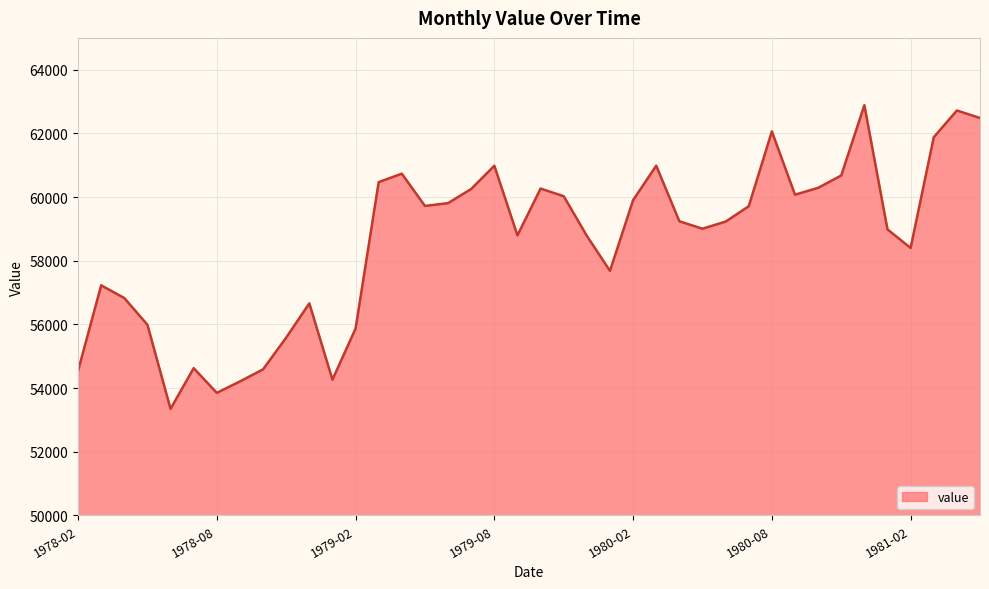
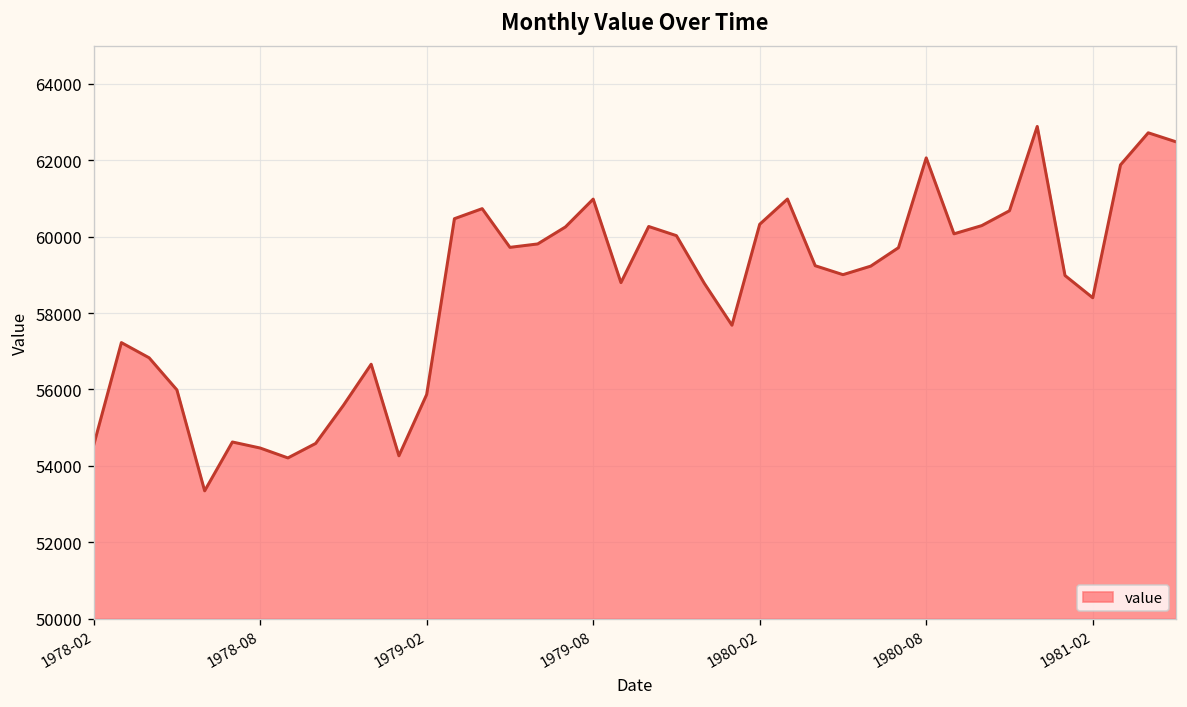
1978-08: 53800 -> 54500
1980-02: 59900 -> 60300
